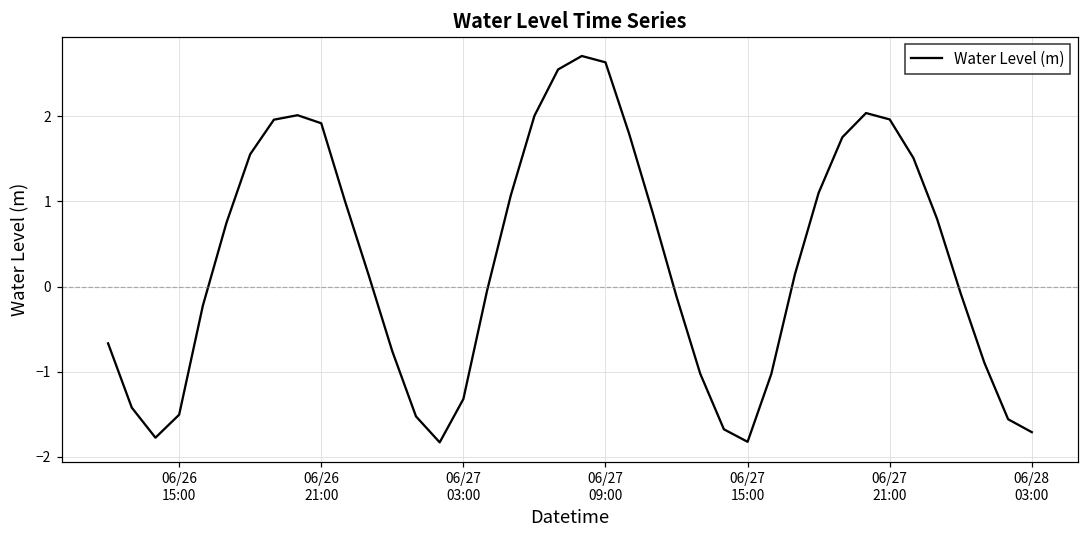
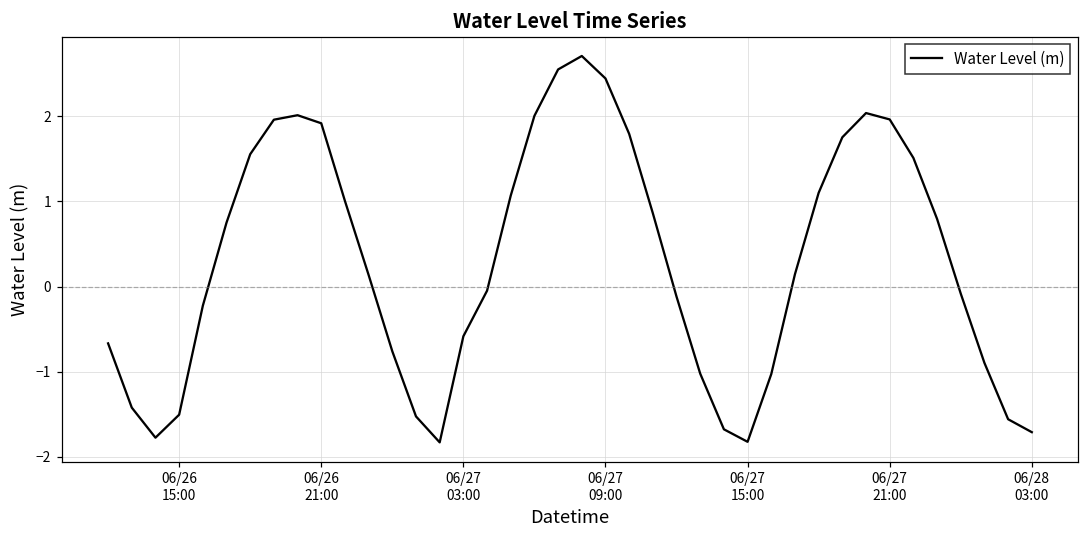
06/27 03:00: -1.3 -> -0.6
06/27 09:00: 2.6 -> 2.4
